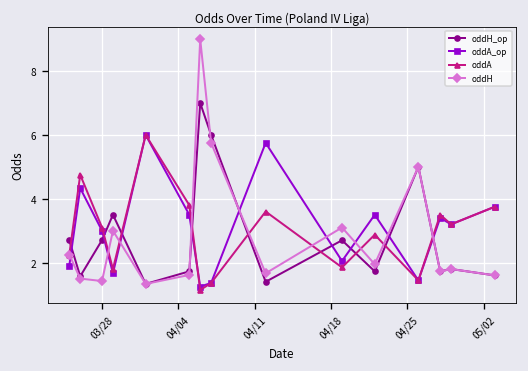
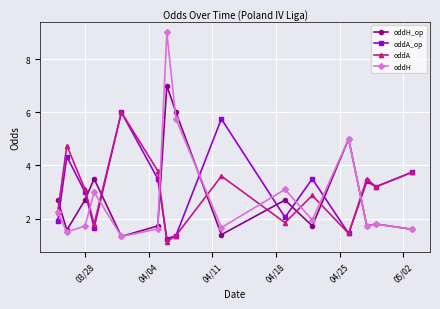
oddH, 03/28: 1.4 -> 1.7
